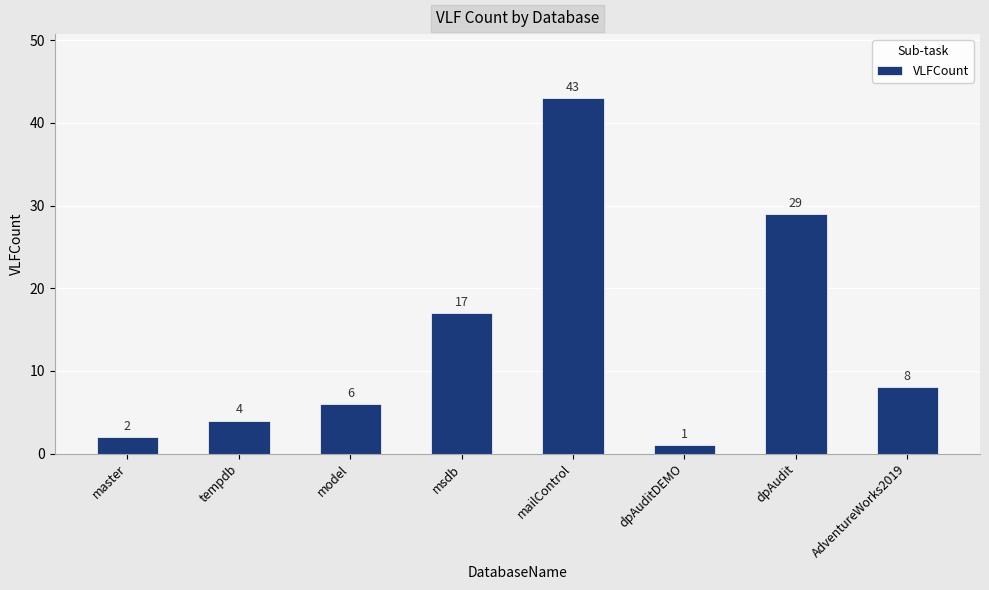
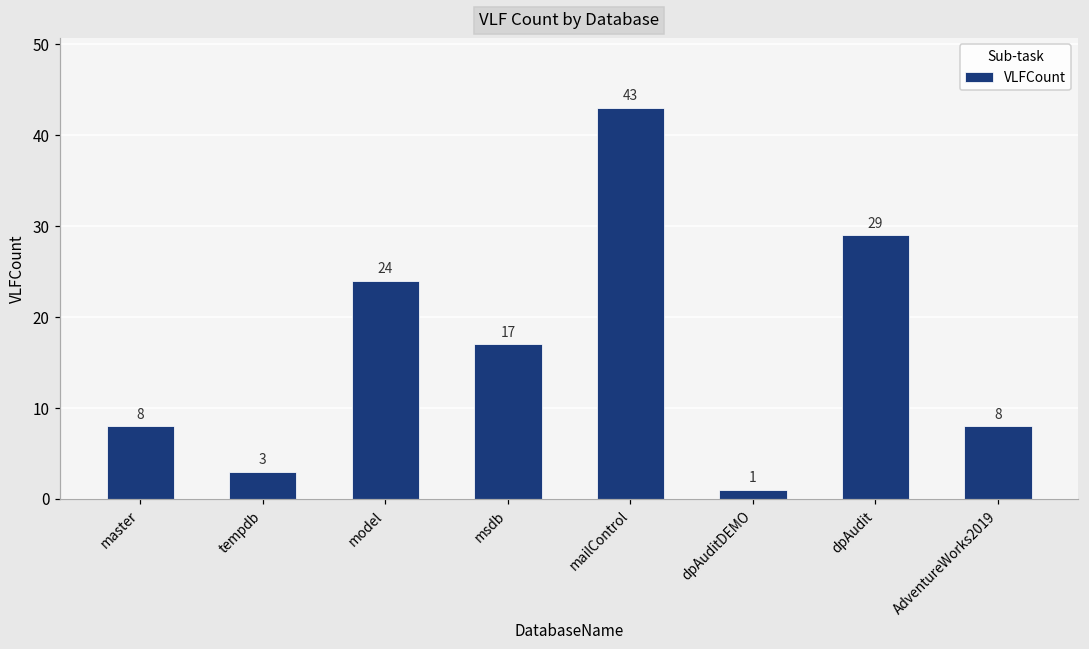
master: 2 -> 8
tempdb: 4 -> 3
model: 6 -> 24
